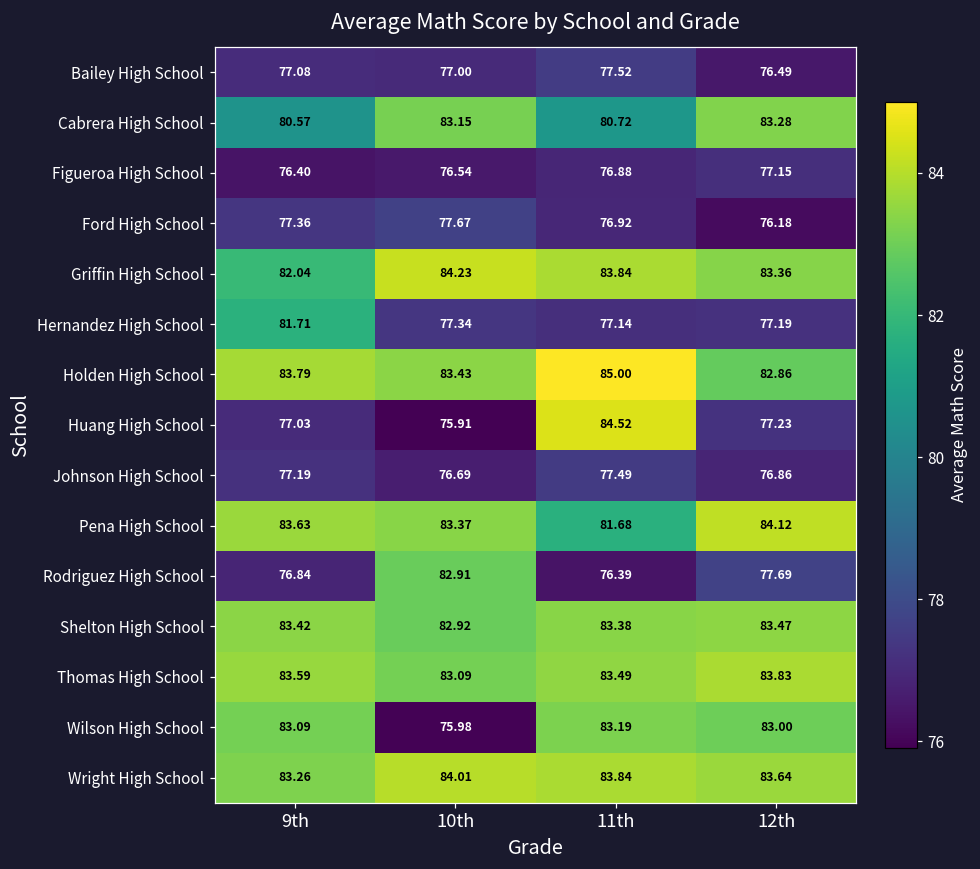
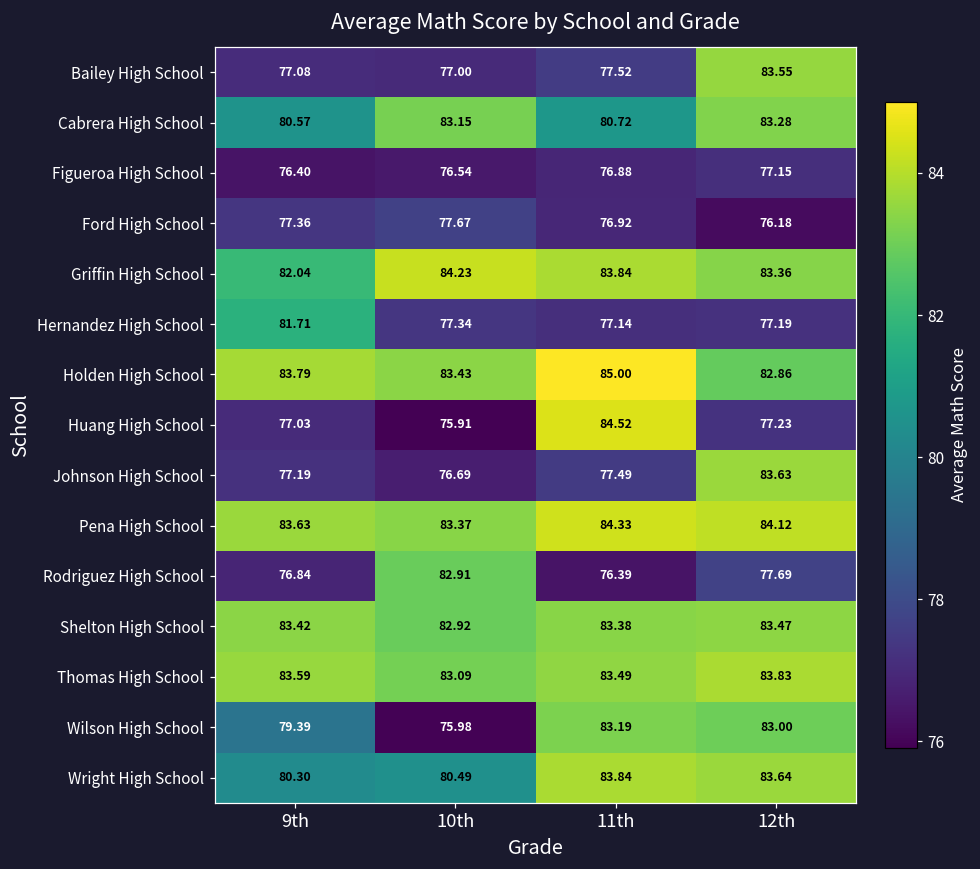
Bailey High School, 12th: 76.49 -> 83.55
Johnson High School, 12th: 76.86 -> 83.63
Pena High School, 11th: 81.68 -> 84.33
Wilson High School, 9th: 83.09 -> 79.39
Wright High School, 9th: 83.26 -> 80.30
Wright High School, 10th: 84.01 -> 80.49
